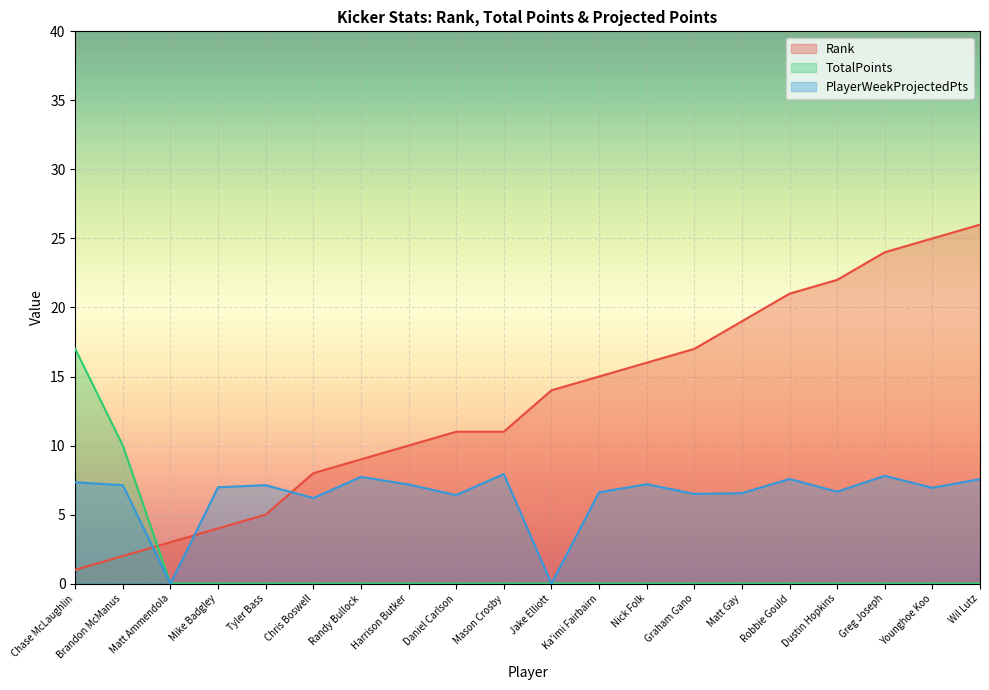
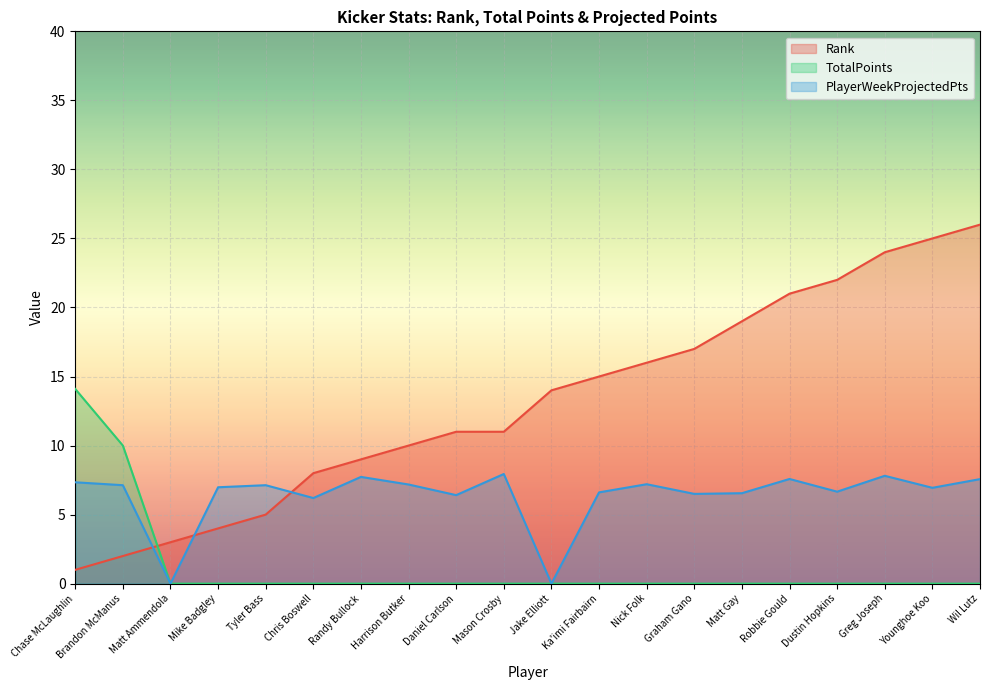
TotalPoints, Chase McLaughlin: 17.0 -> 14.1
